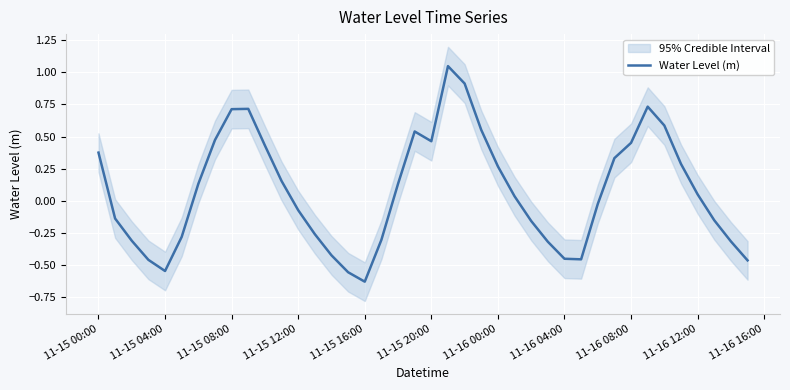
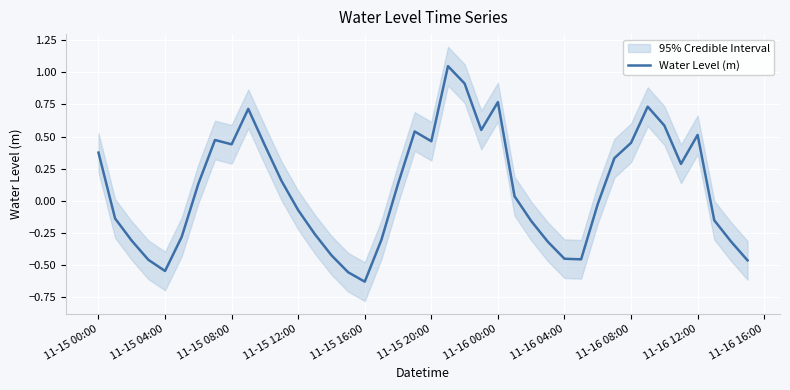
Water Level (m), 11-15 08:00: 0.71 -> 0.44
Water Level (m), 11-16 00:00: 0.27 -> 0.77
Water Level (m), 11-16 12:00: 0.05 -> 0.51
